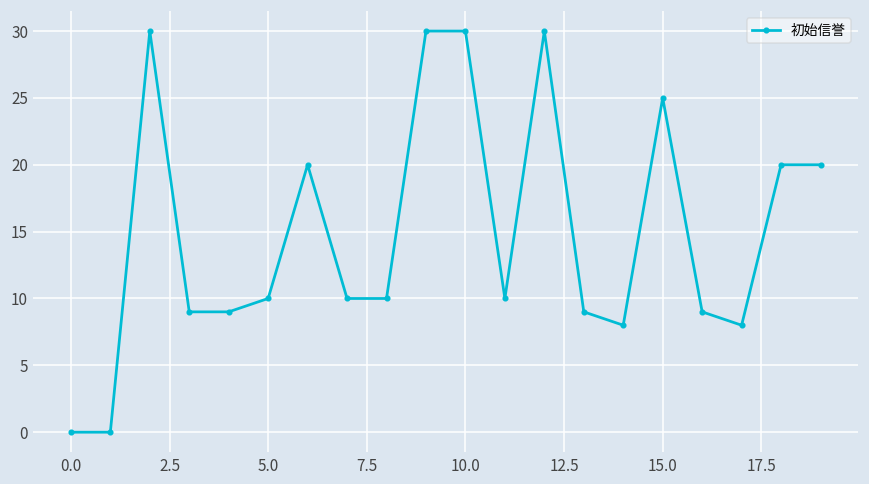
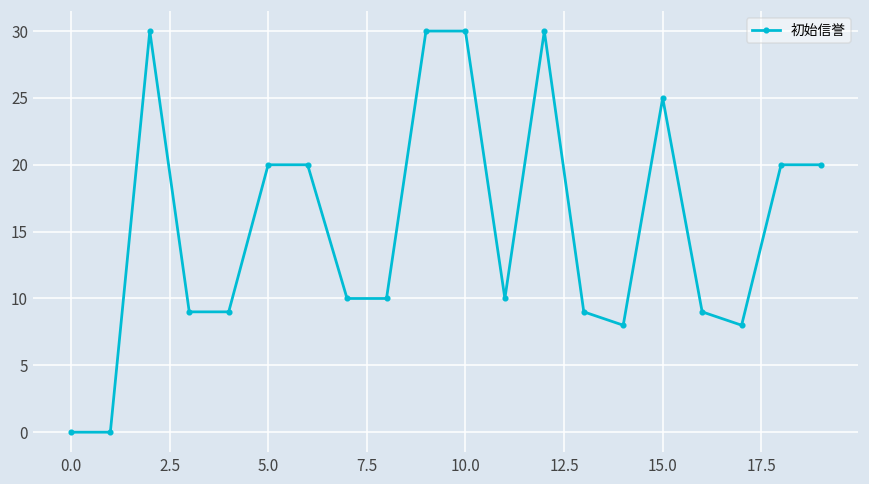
5.0: 10 -> 20
